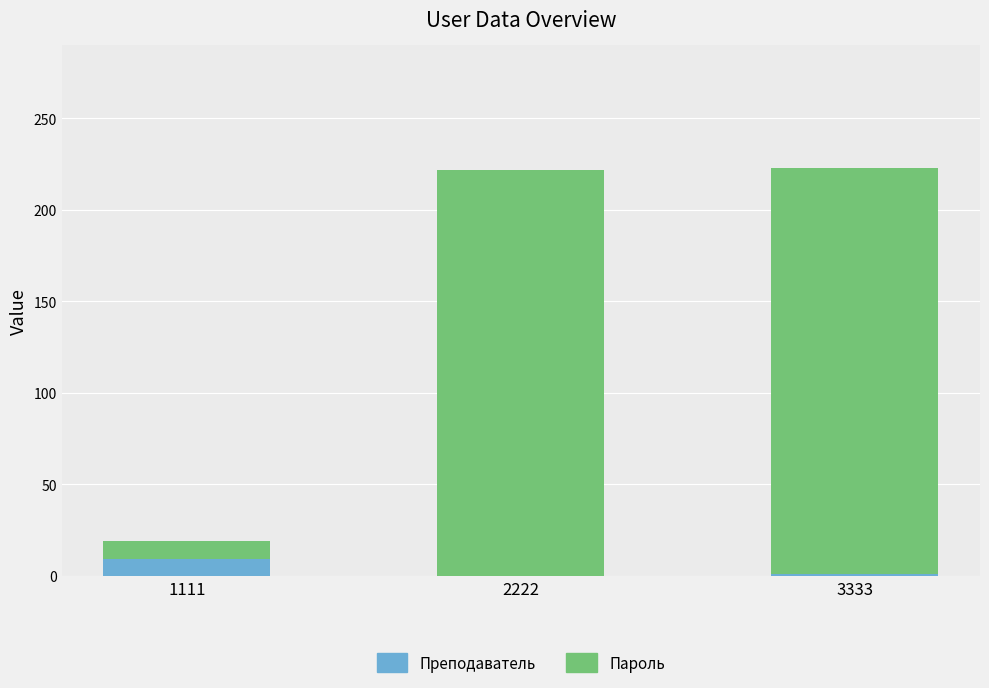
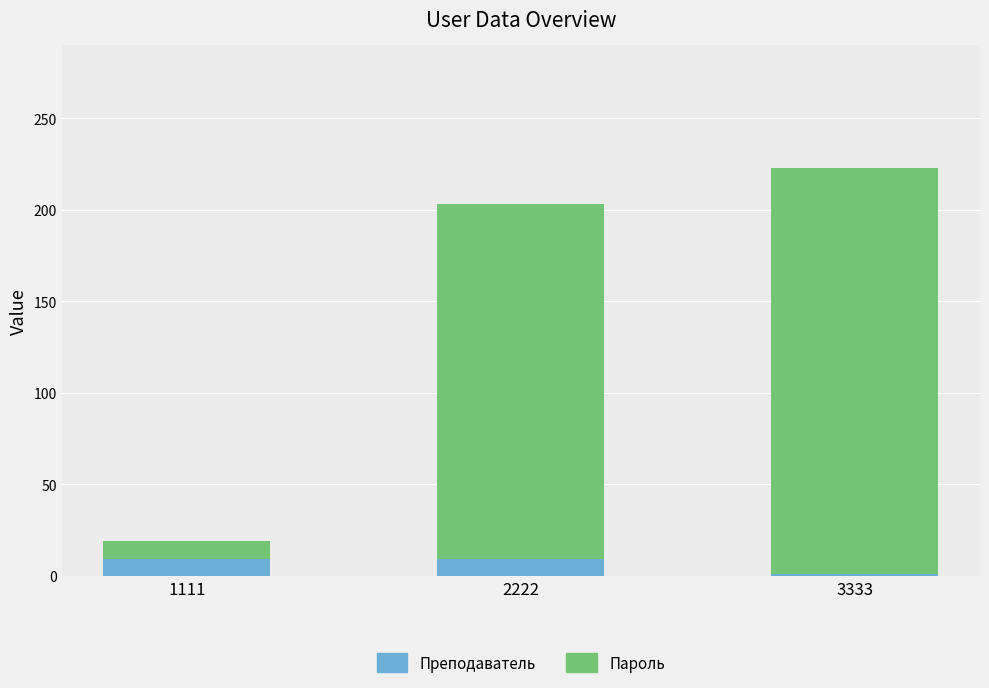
Преподаватель, 2222: 0 -> 9
Пароль, 2222: 222 -> 194
